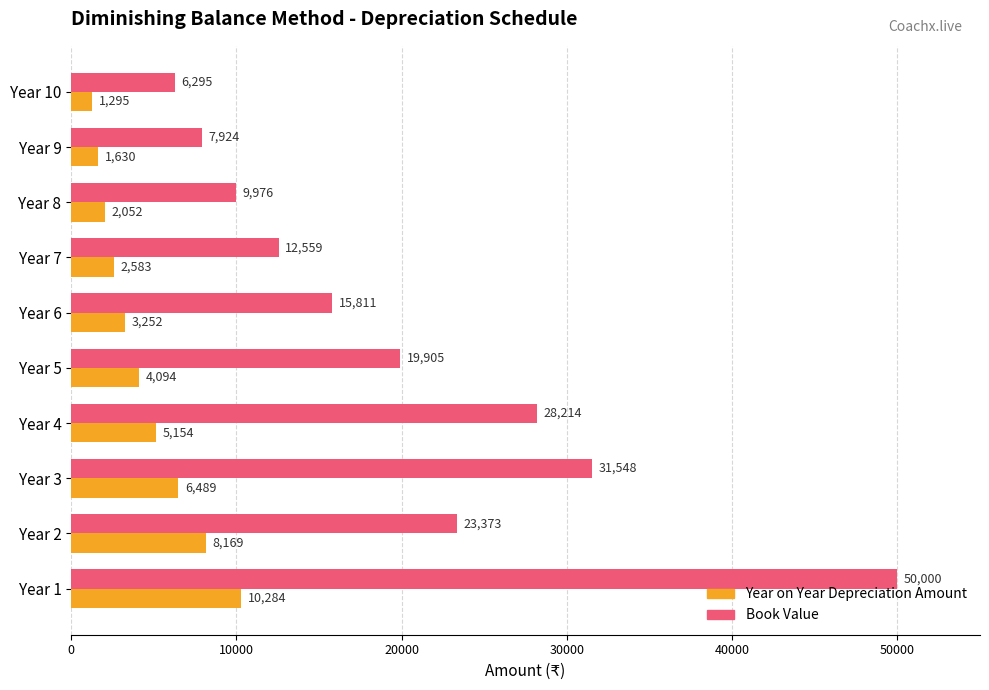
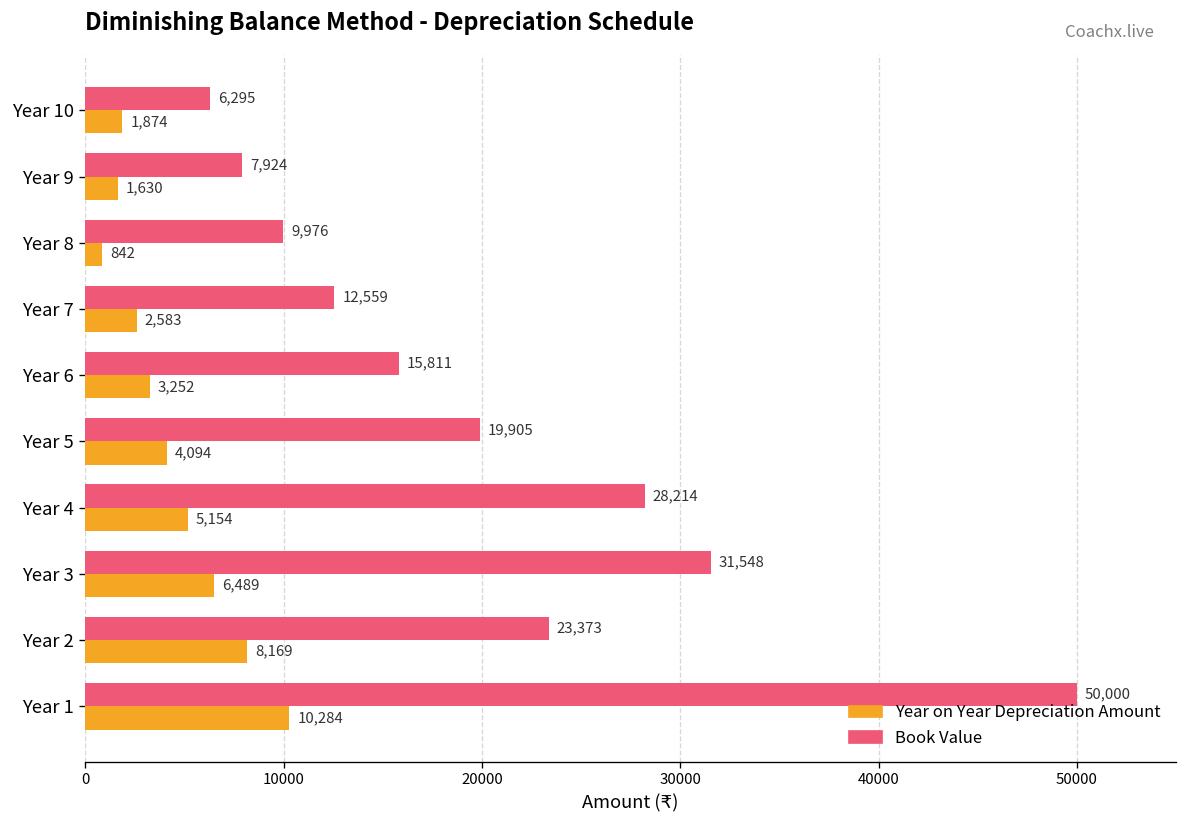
Year on Year Depreciation Amount, Year 10: 1,295 -> 1,874
Year on Year Depreciation Amount, Year 8: 2,052 -> 842
